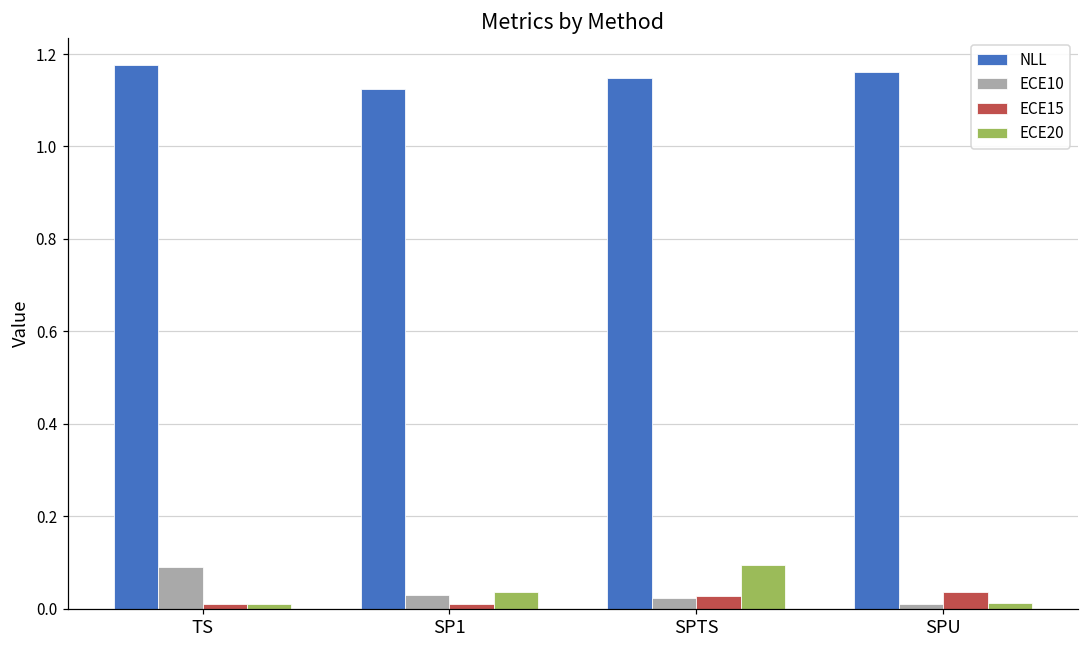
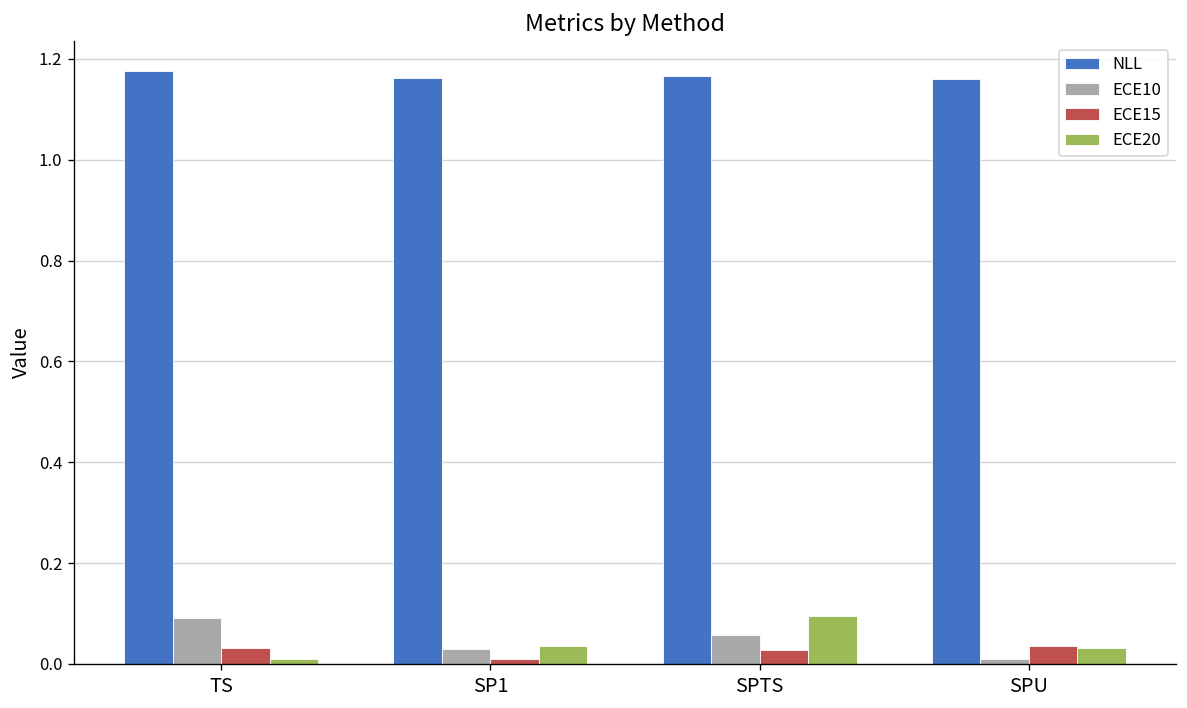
ECE15, TS: 0.01 -> 0.03
NLL, SP1: 1.13 -> 1.16
NLL, SPTS: 1.15 -> 1.17
ECE10, SPTS: 0.02 -> 0.06
ECE20, SPU: 0.01 -> 0.03
